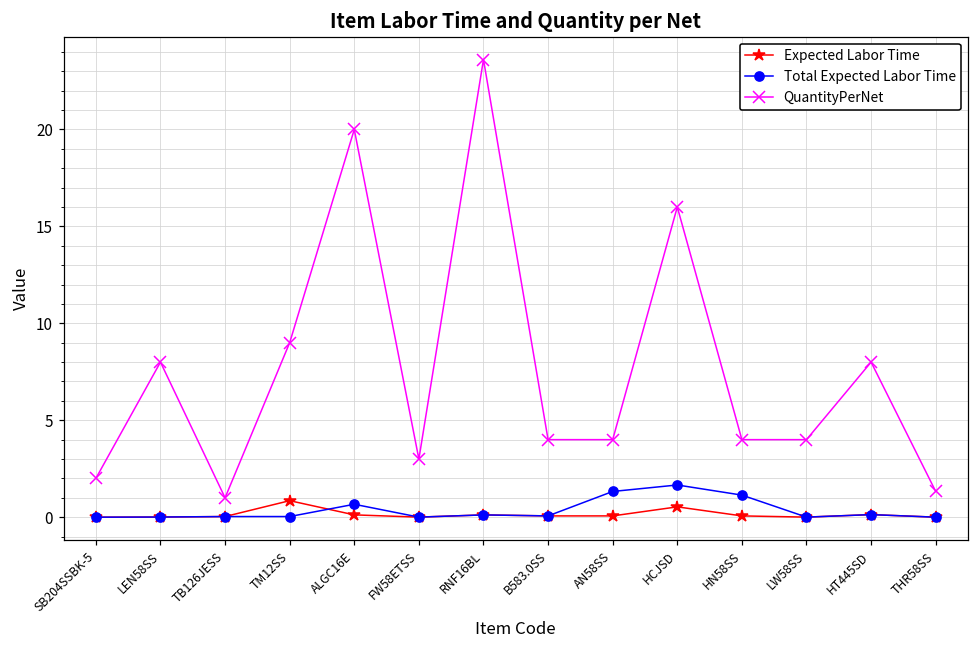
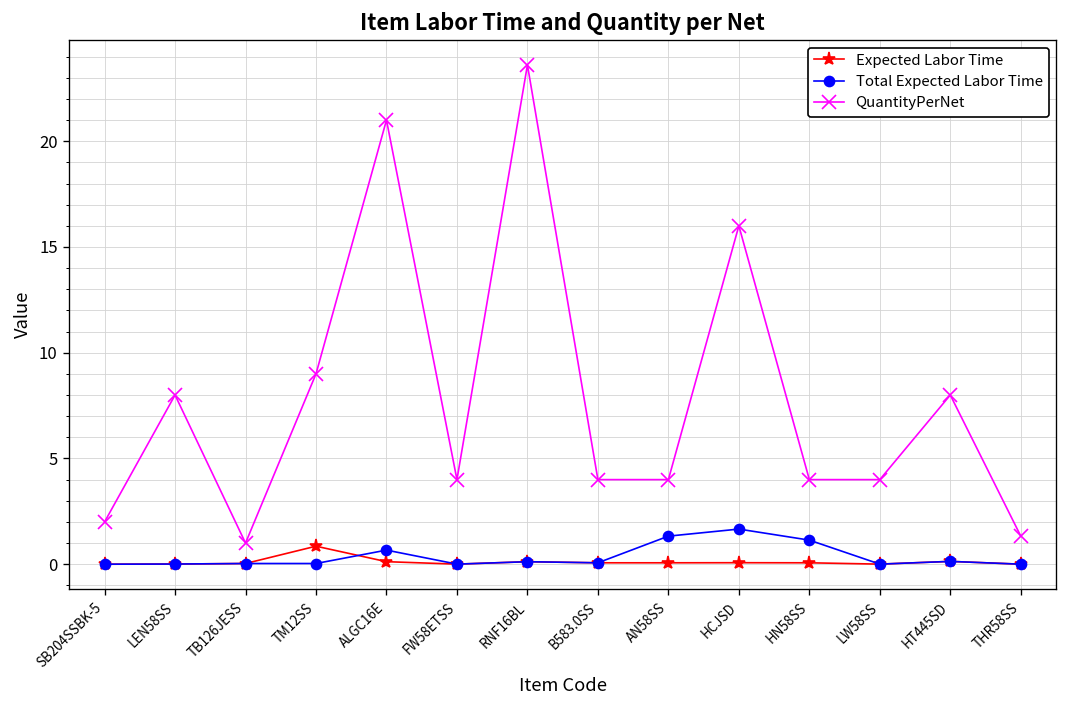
QuantityPerNet, ALGC16E: 20 -> 21
QuantityPerNet, FW58ETSS: 3 -> 4
Expected Labor Time, HCJSD: 0.5 -> 0.1
